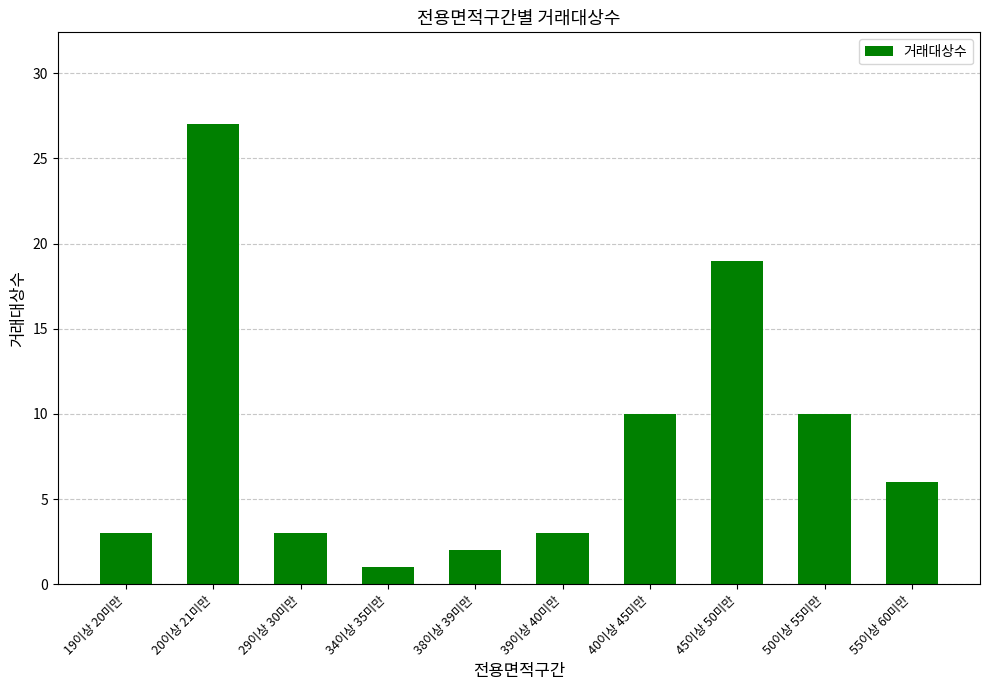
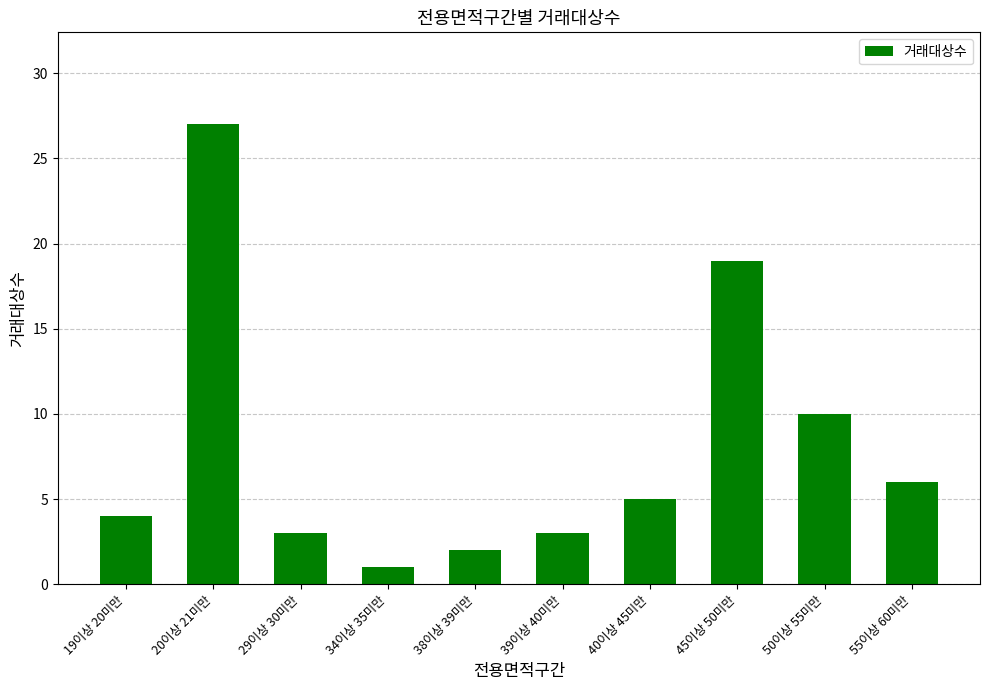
19이상 20미만: 3 -> 4
40이상 45미만: 10 -> 5
